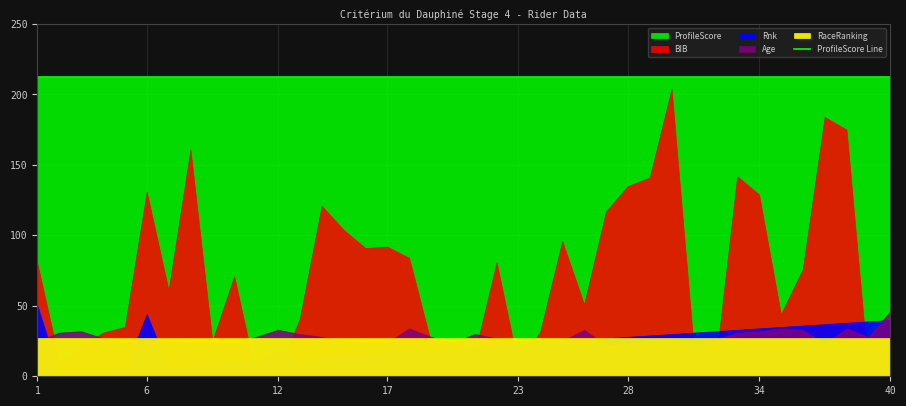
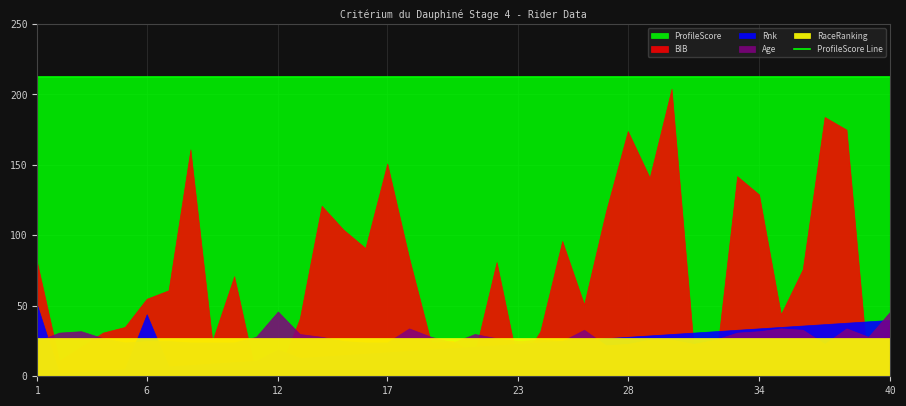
BIB, 6: 131 -> 55
Age, 12: 33 -> 46
BIB, 17: 92 -> 151
BIB, 28: 135 -> 174
